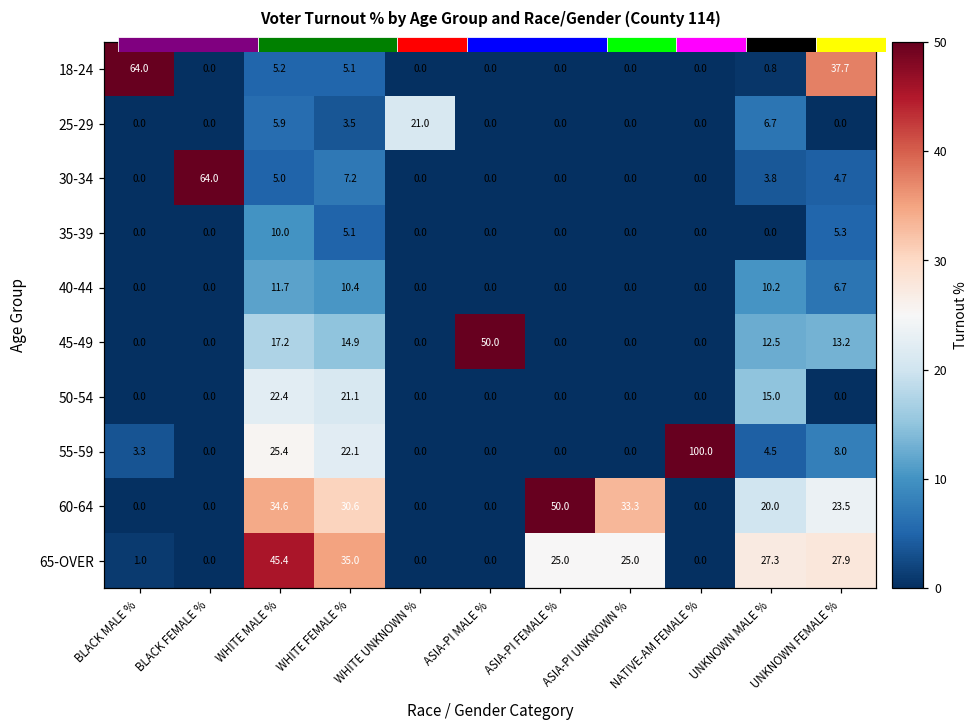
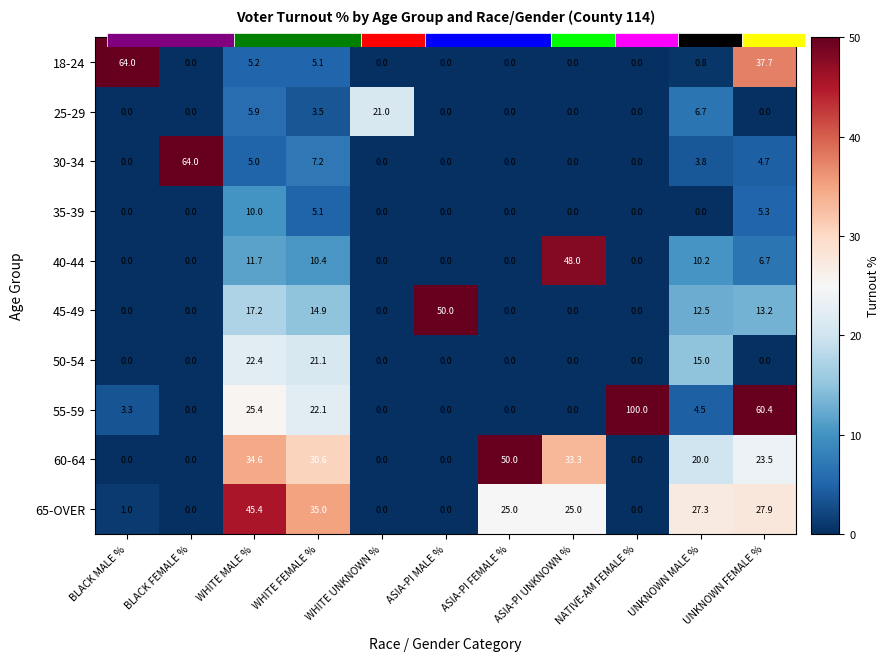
Voter Turnout % by Age Group and Race/Gender (County 114), 40-44, ASIA-PI UNKNOWN %: 0.0 -> 48.0
Voter Turnout % by Age Group and Race/Gender (County 114), 55-59, UNKNOWN FEMALE %: 8.0 -> 60.4
